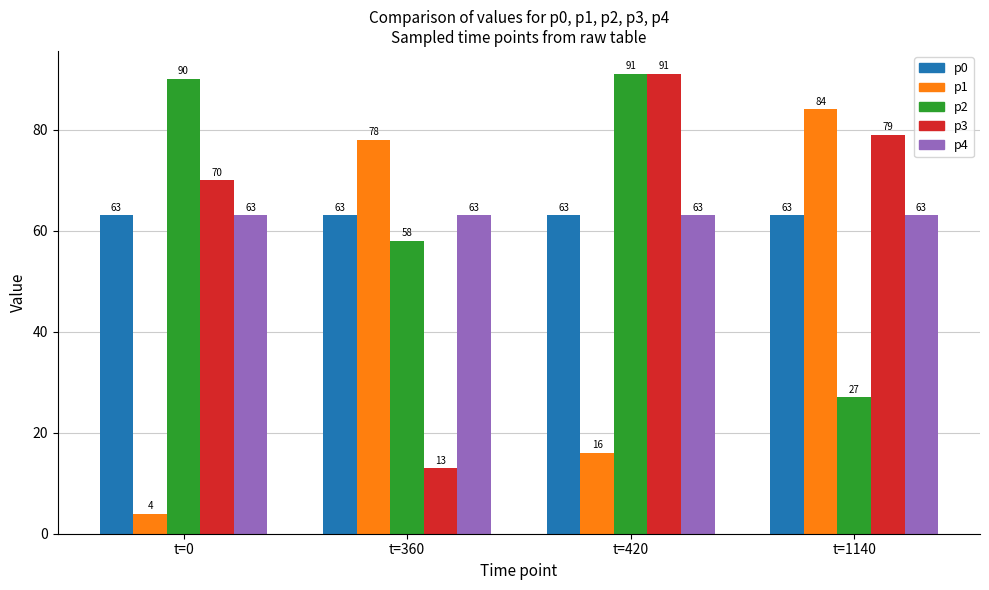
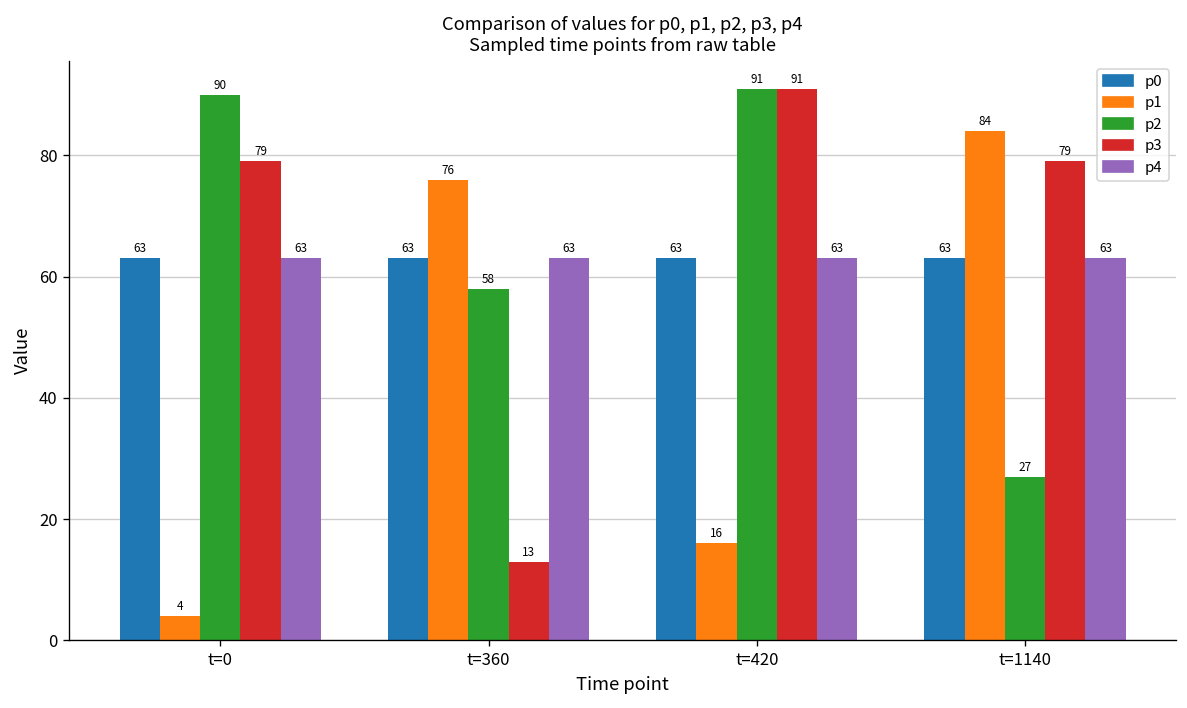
p3, t=0: 70 -> 79
p1, t=360: 78 -> 76
